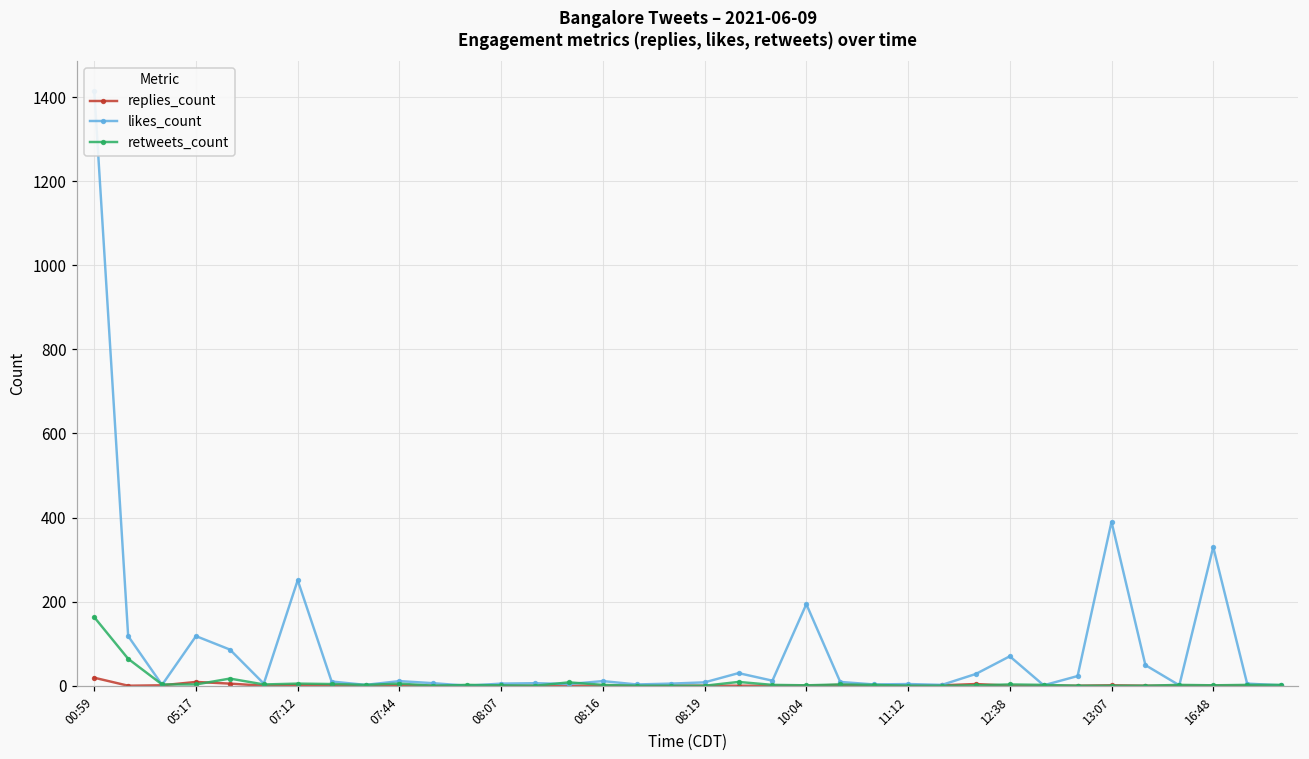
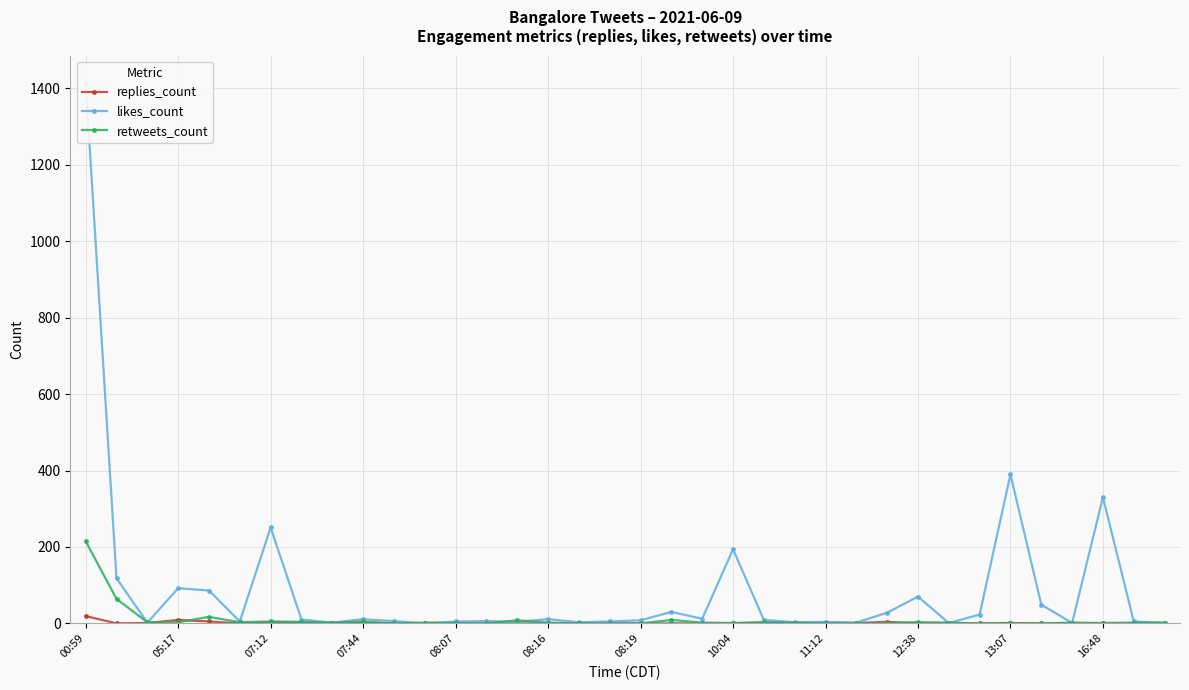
retweets_count, 00:59: 160 -> 220
likes_count, 05:17: 120 -> 90
